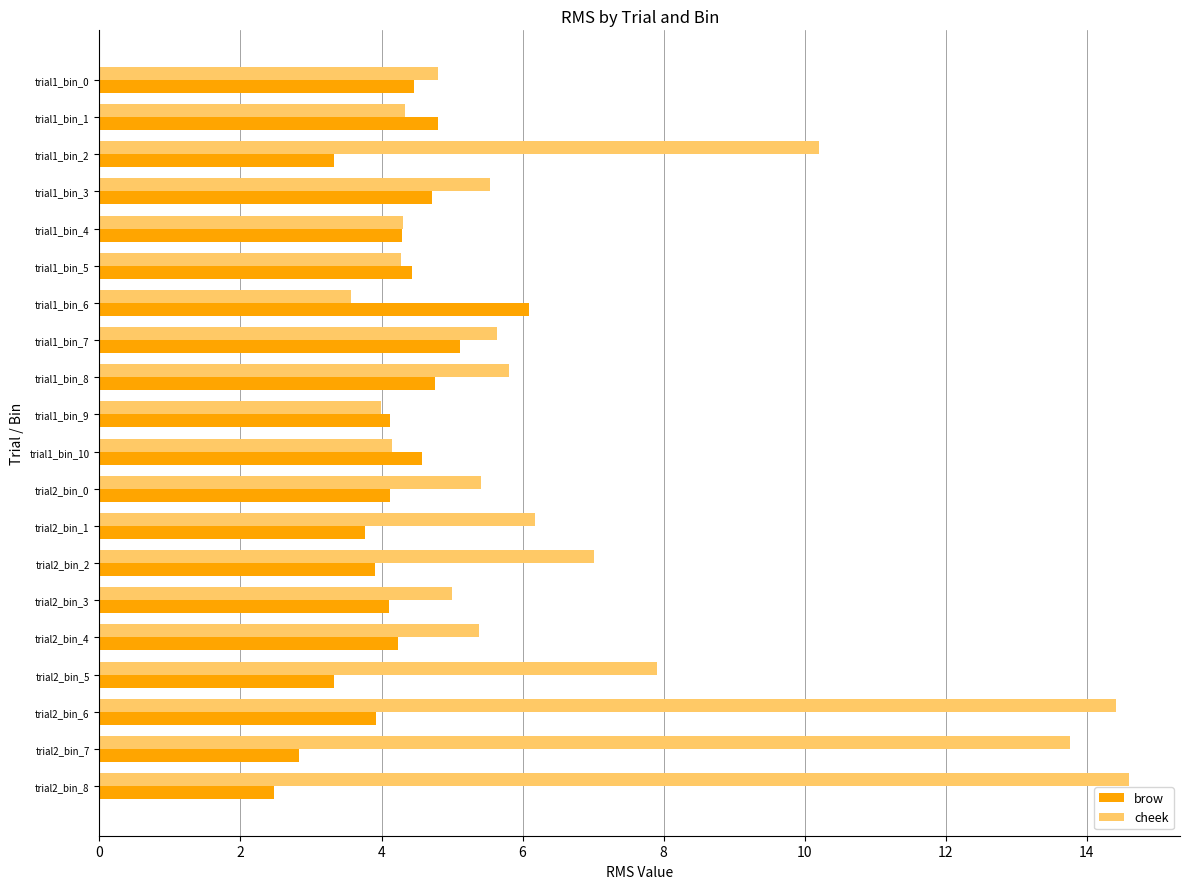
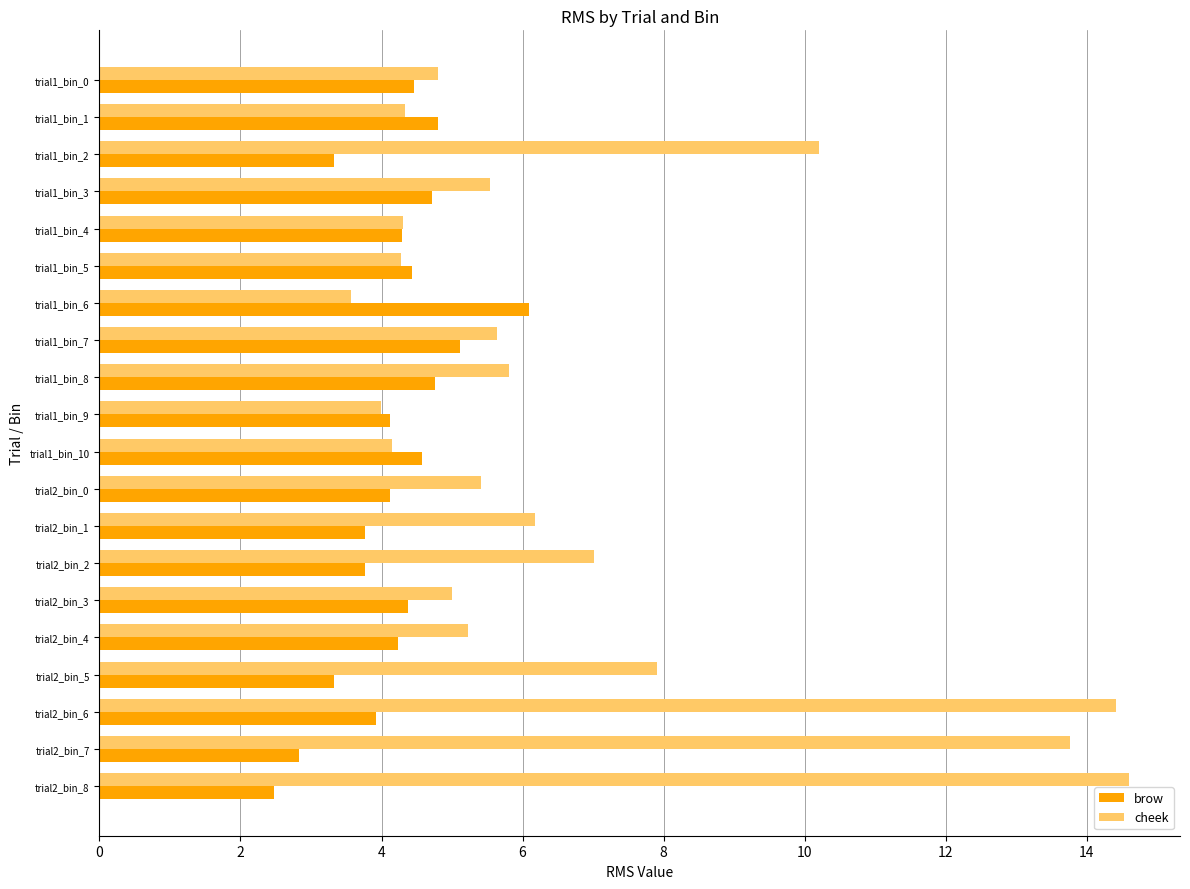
brow, trial2_bin_2: 3.9 -> 3.8
brow, trial2_bin_3: 4.1 -> 4.4
cheek, trial2_bin_4: 5.4 -> 5.2
